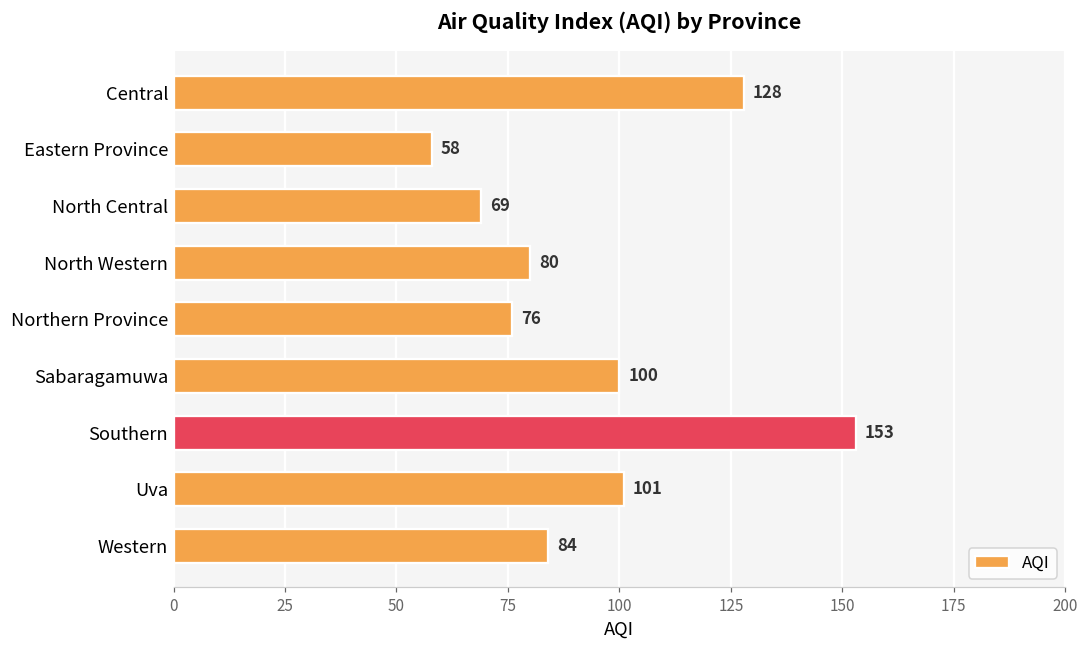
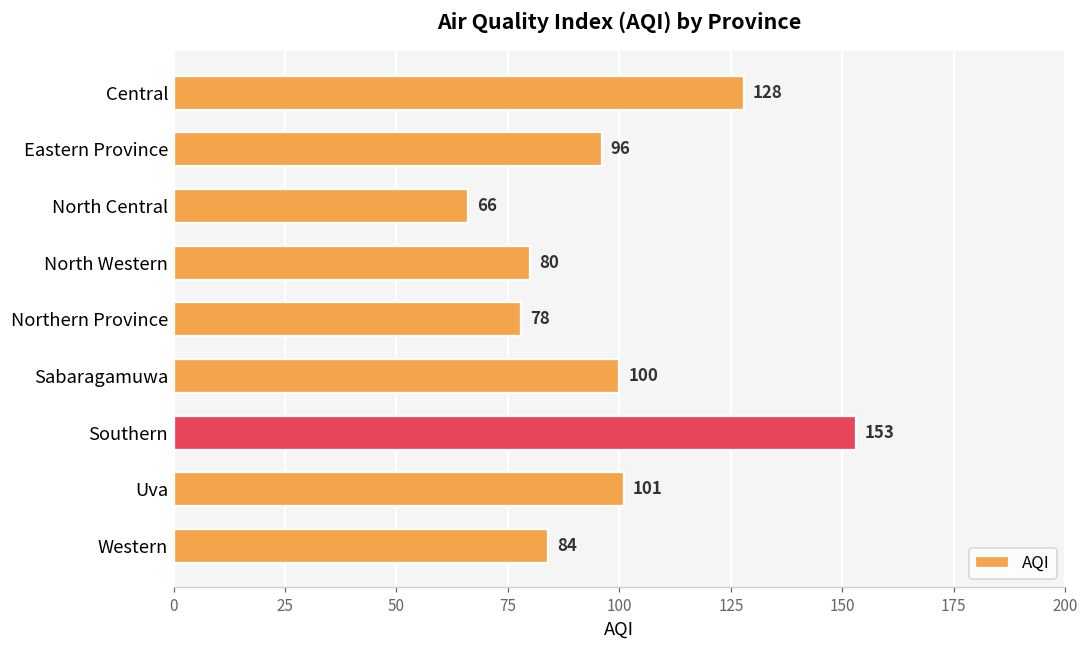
Eastern Province: 58 -> 96
North Central: 69 -> 66
Northern Province: 76 -> 78
